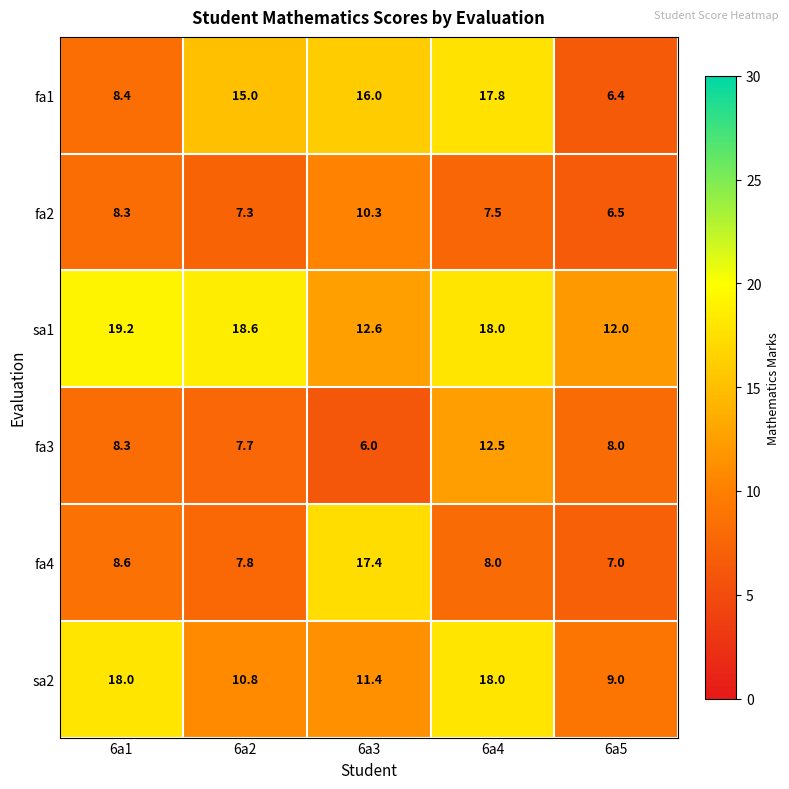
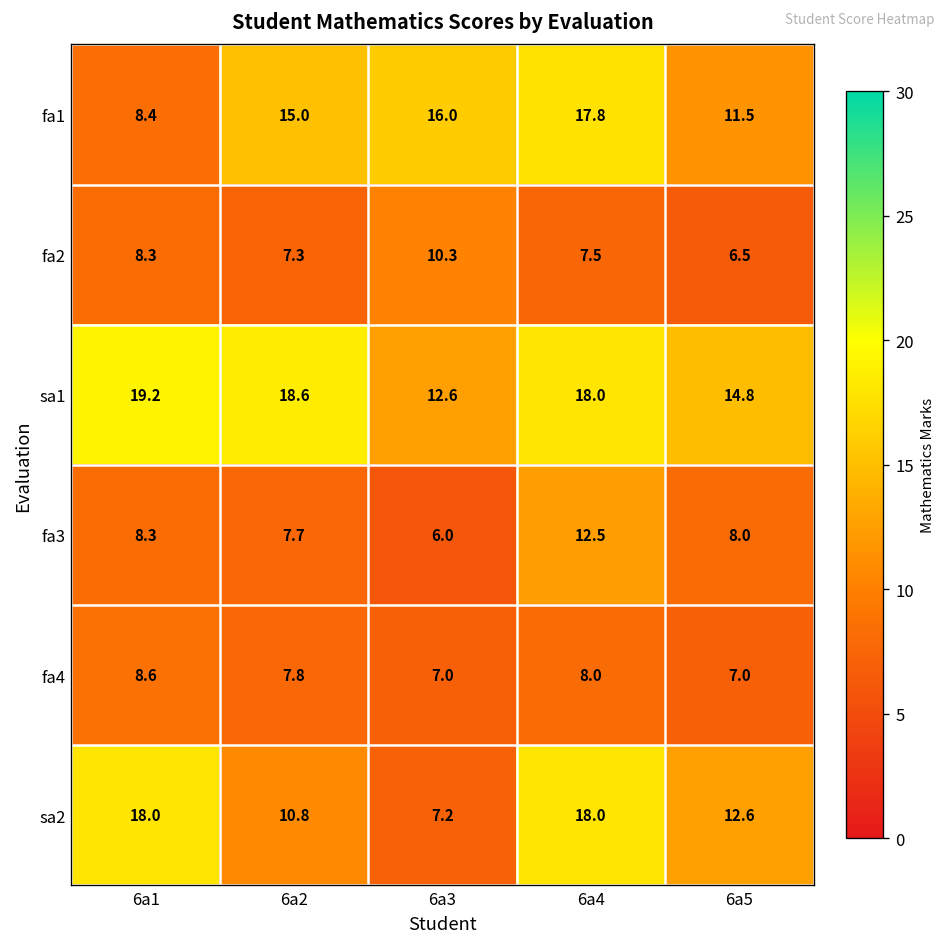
fa1, 6a5: 6.4 -> 11.5
sa1, 6a5: 12.0 -> 14.8
fa4, 6a3: 17.4 -> 7.0
sa2, 6a3: 11.4 -> 7.2
sa2, 6a5: 9.0 -> 12.6
